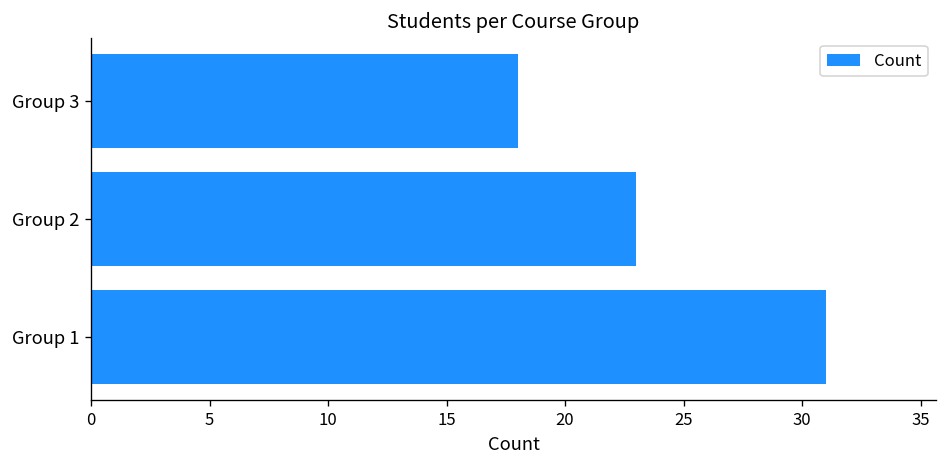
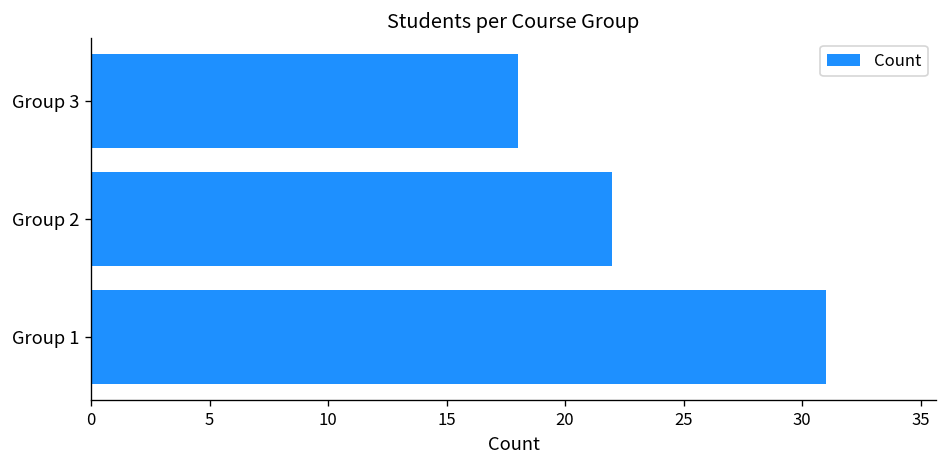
Group 2: 23 -> 22
